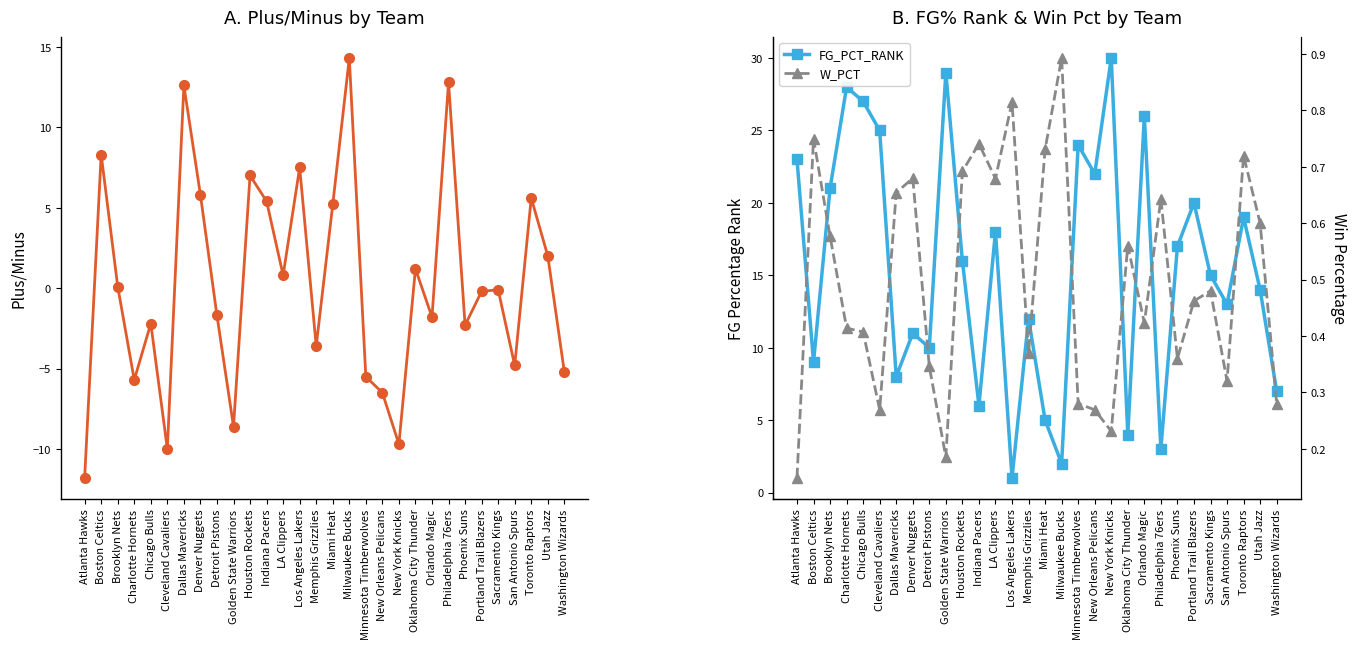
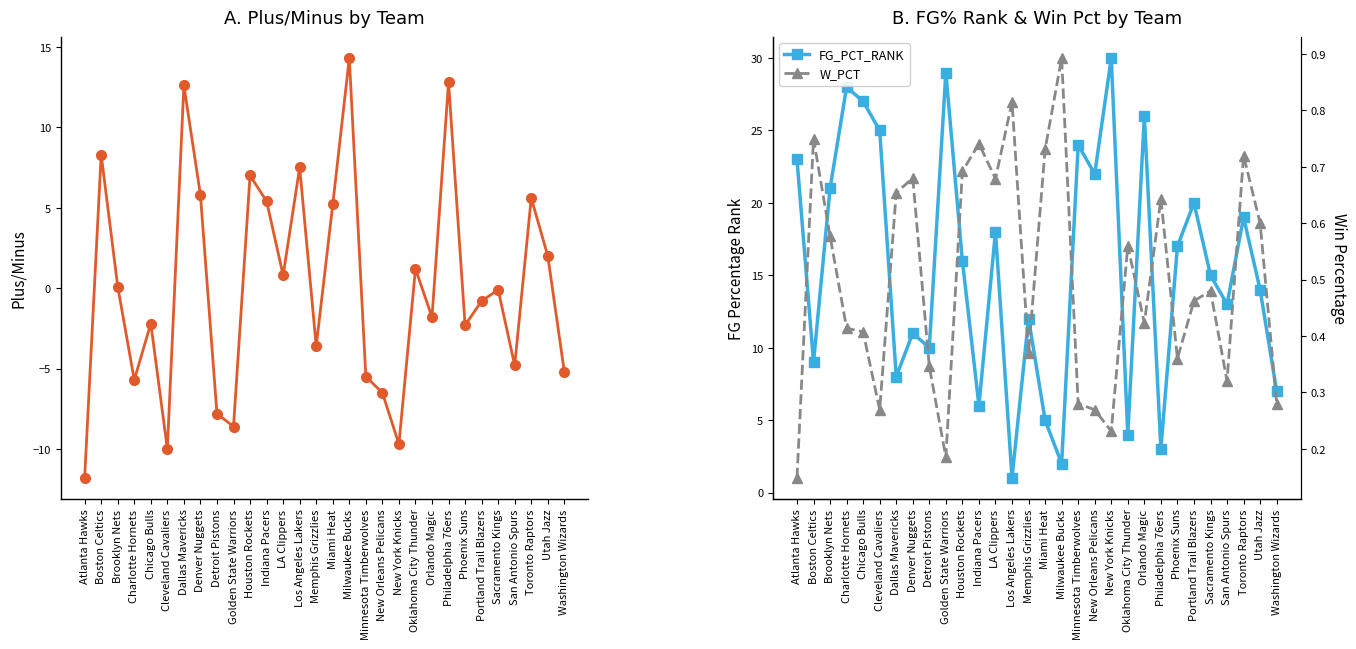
A. Plus/Minus by Team, Detroit Pistons: -1.7 -> -7.8
A. Plus/Minus by Team, Portland Trail Blazers: -0.2 -> -0.8
